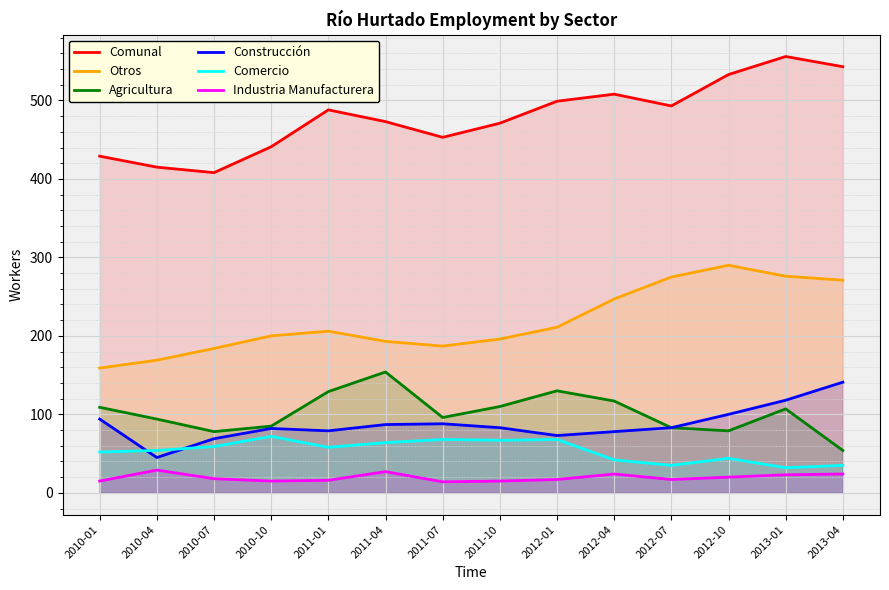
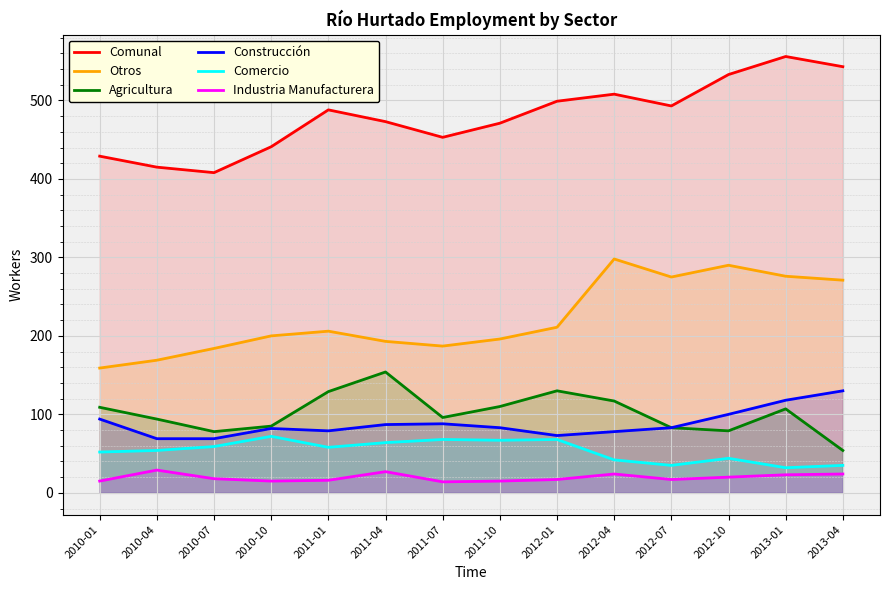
Construcción, 2010-04: 50 -> 70
Otros, 2012-04: 250 -> 300
Construcción, 2013-04: 140 -> 130
